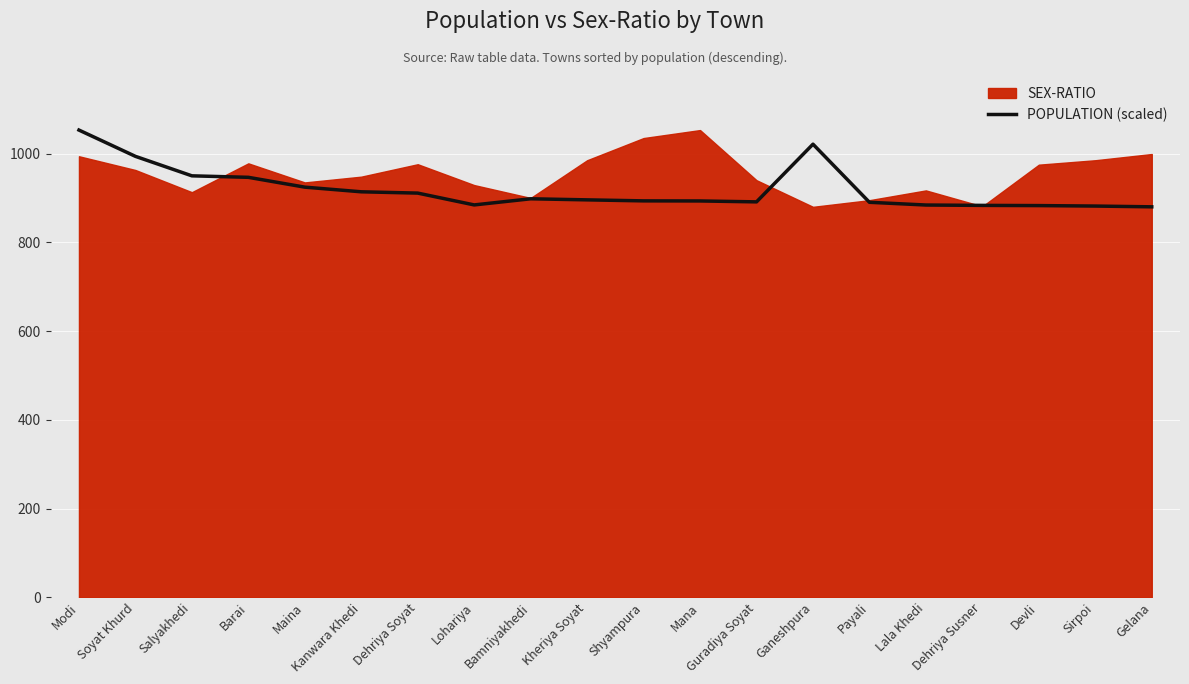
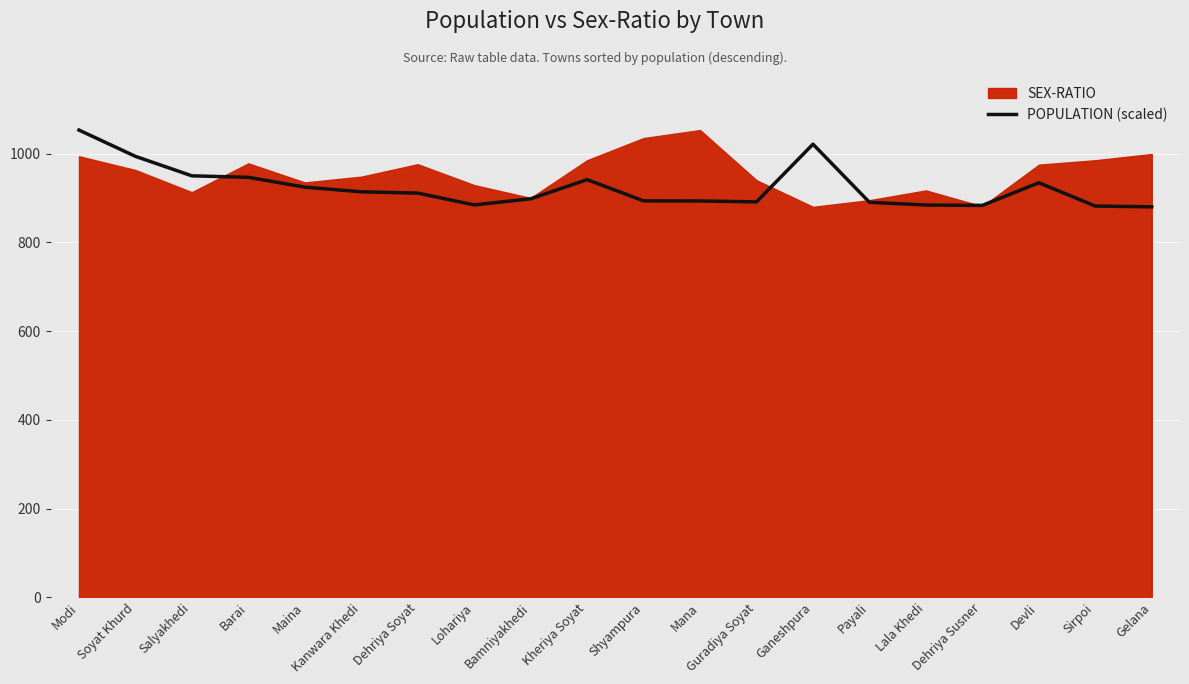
POPULATION (scaled), Kheriya Soyat: 900 -> 940
POPULATION (scaled), Devli: 880 -> 930
